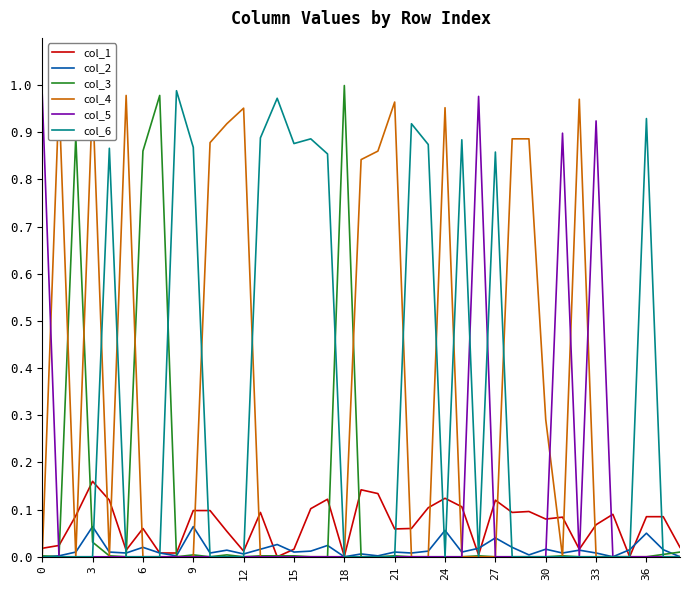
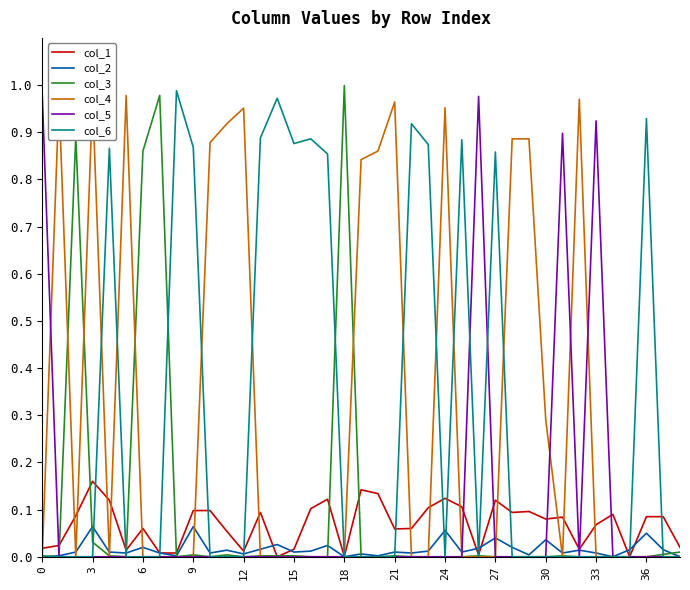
col_2, 30: 0.02 -> 0.04
